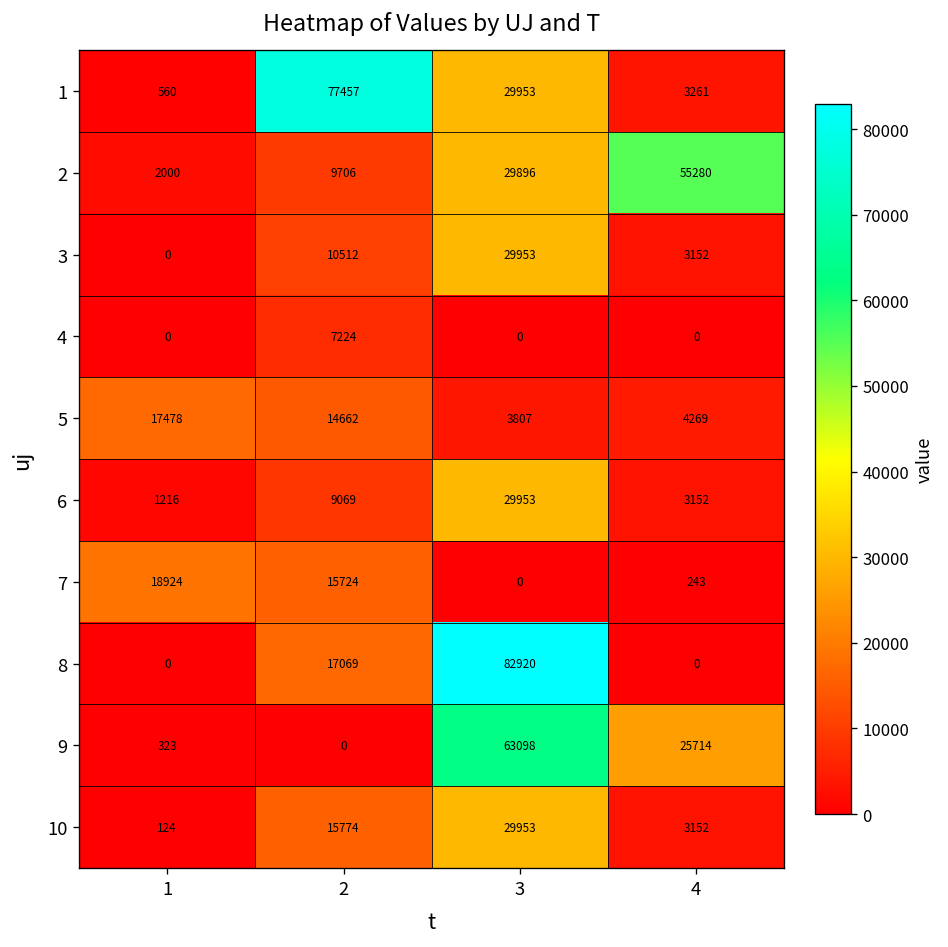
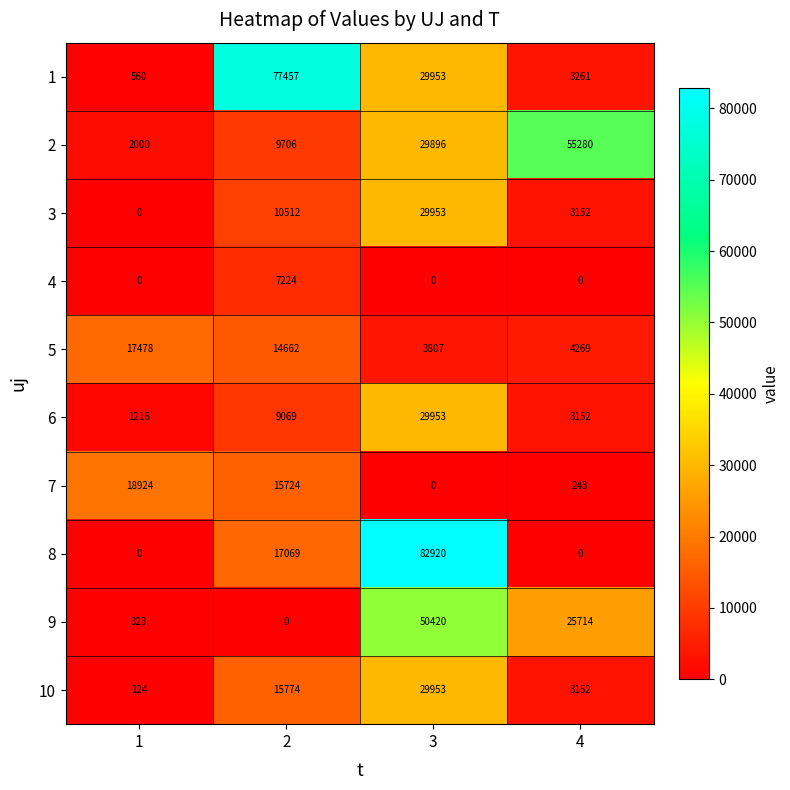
9, 3: 63098 -> 50420
